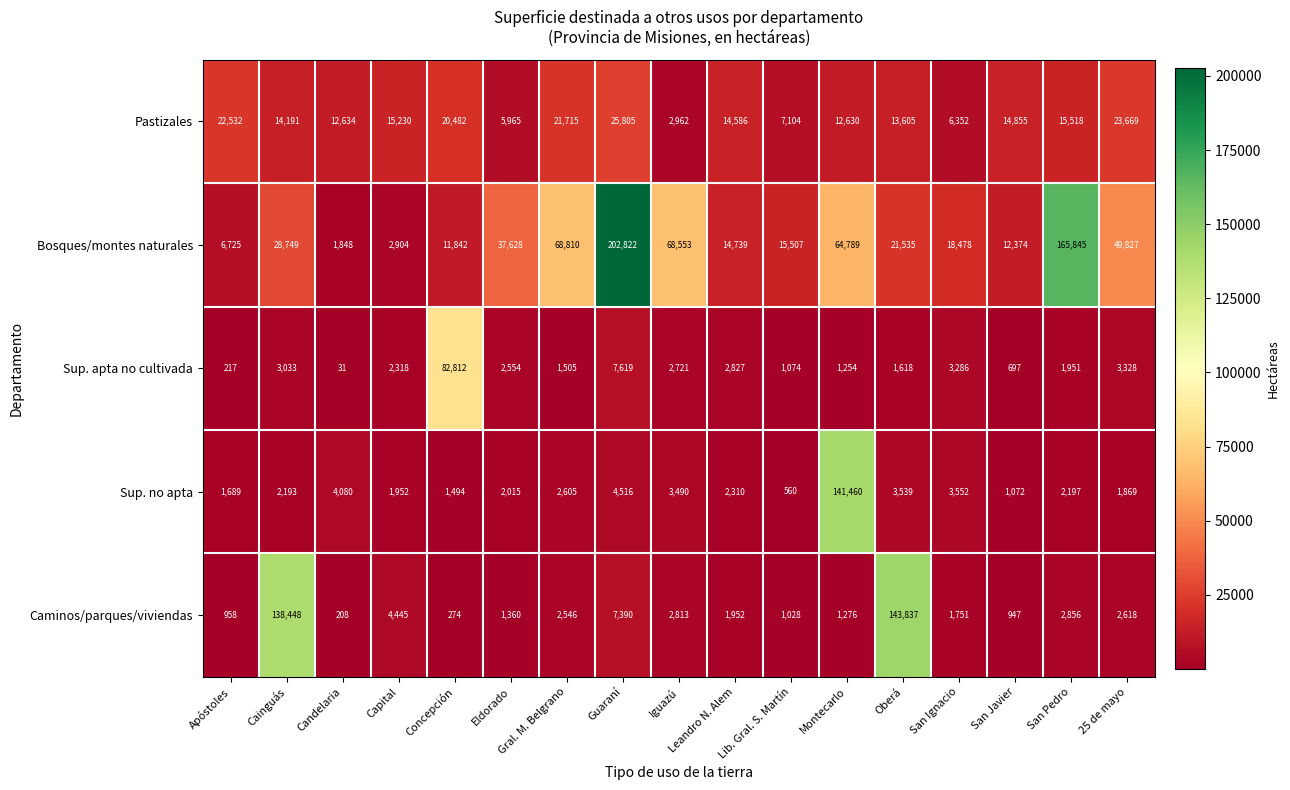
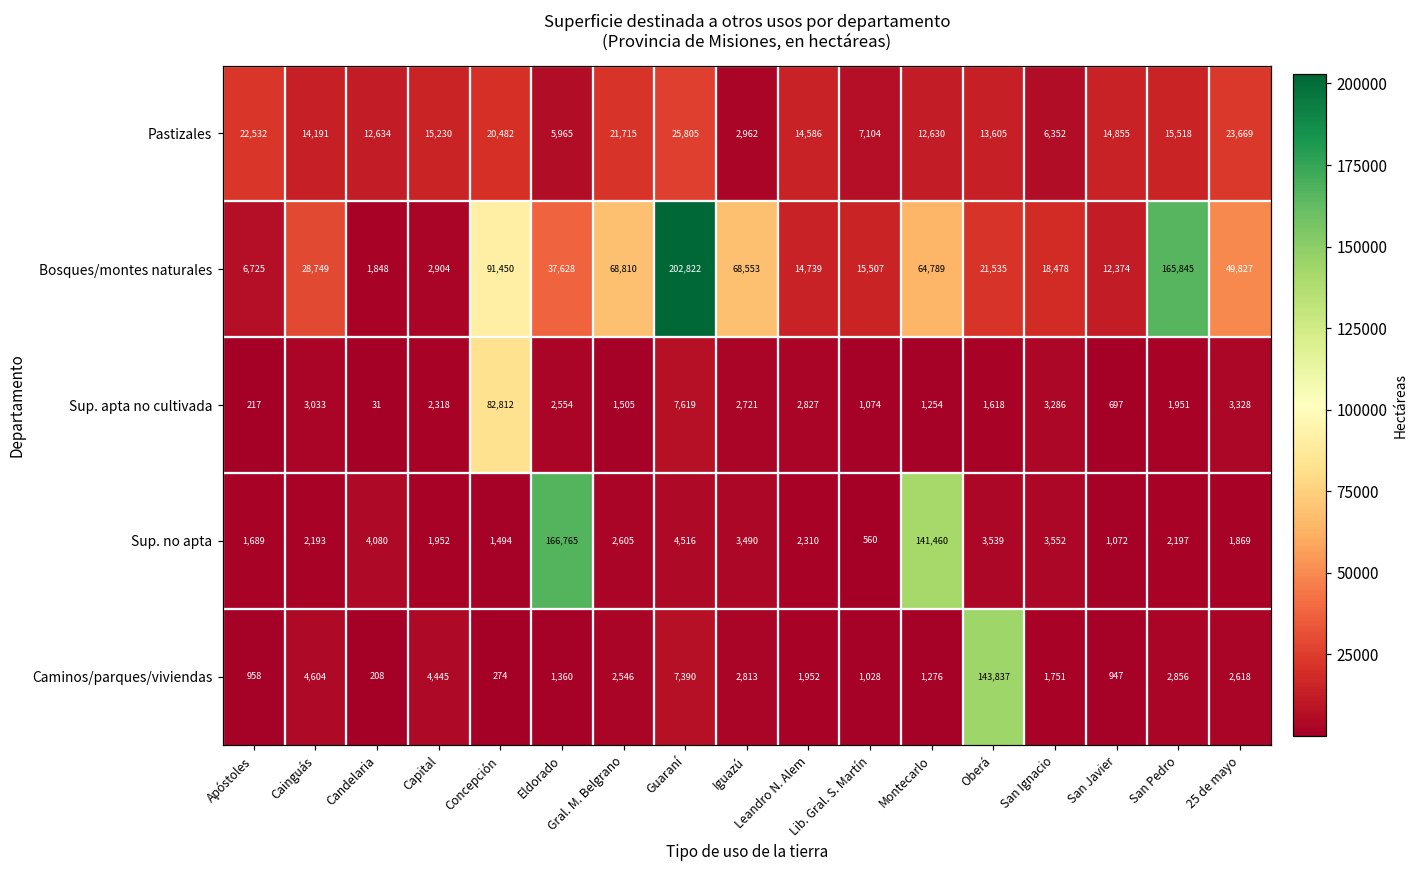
Bosques/montes naturales, Concepción: 11,842 -> 91,450
Sup. no apta, Eldorado: 2,015 -> 166,765
Caminos/parques/viviendas, Cainguás: 138,448 -> 4,604
